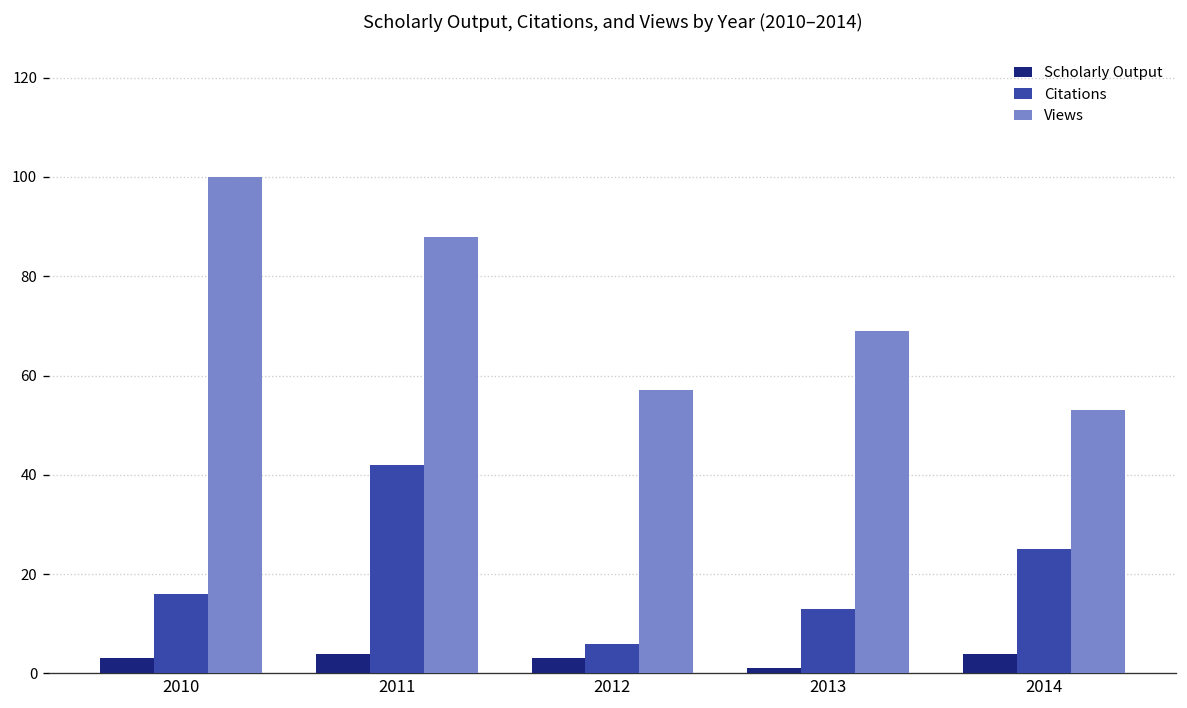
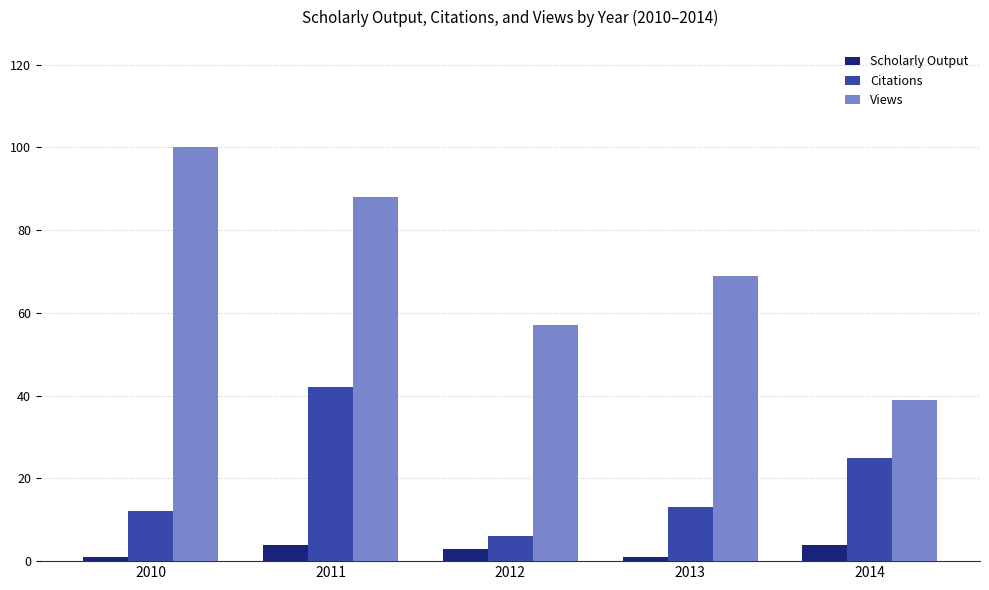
Scholarly Output, 2010: 3 -> 1
Citations, 2010: 16 -> 12
Views, 2014: 53 -> 39
